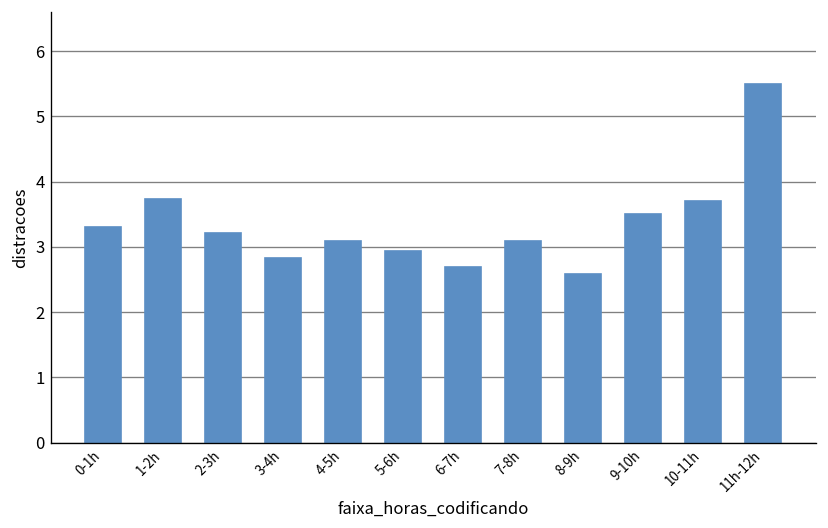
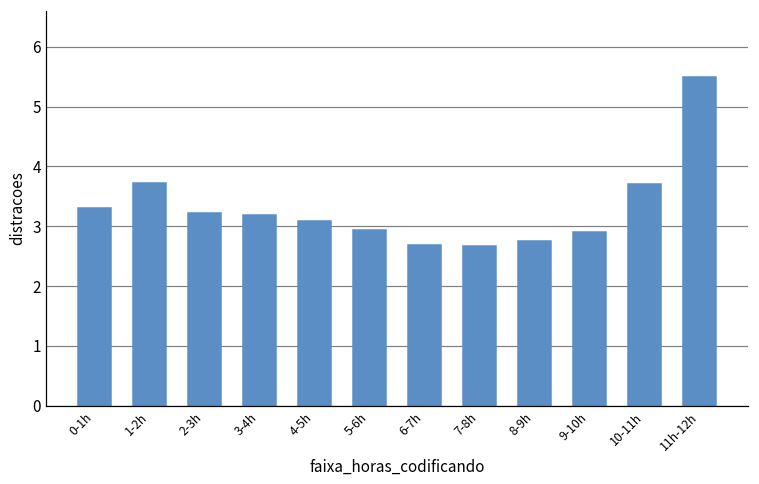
3-4h: 2.8 -> 3.2
7-8h: 3.1 -> 2.7
8-9h: 2.6 -> 2.8
9-10h: 3.5 -> 2.9
